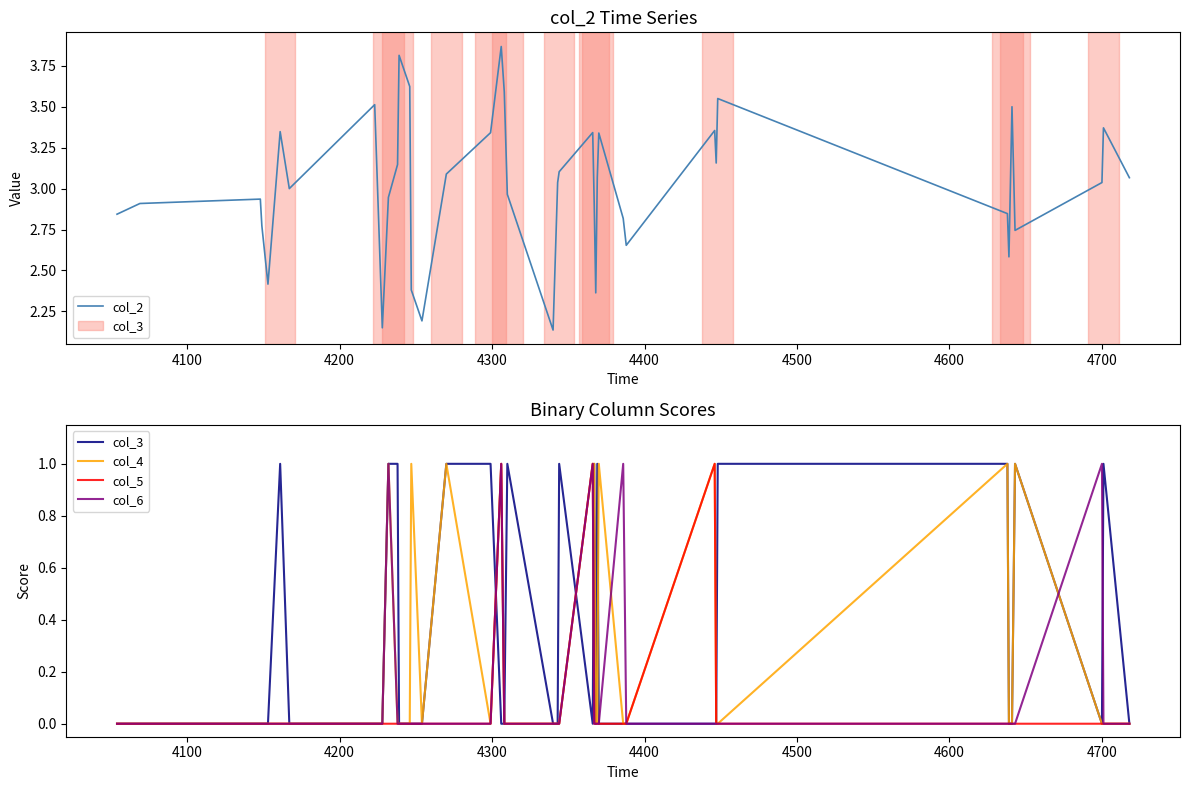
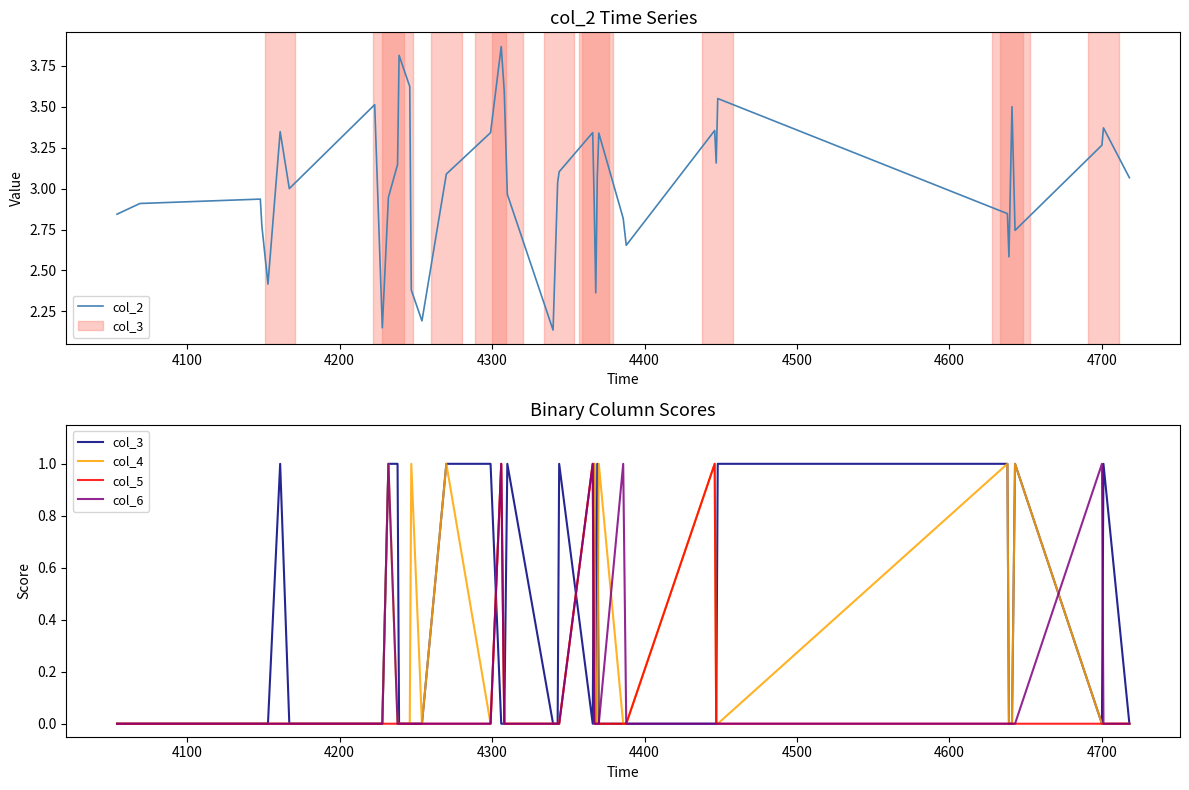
col_2 Time Series, 4700: 3.04 -> 3.27
